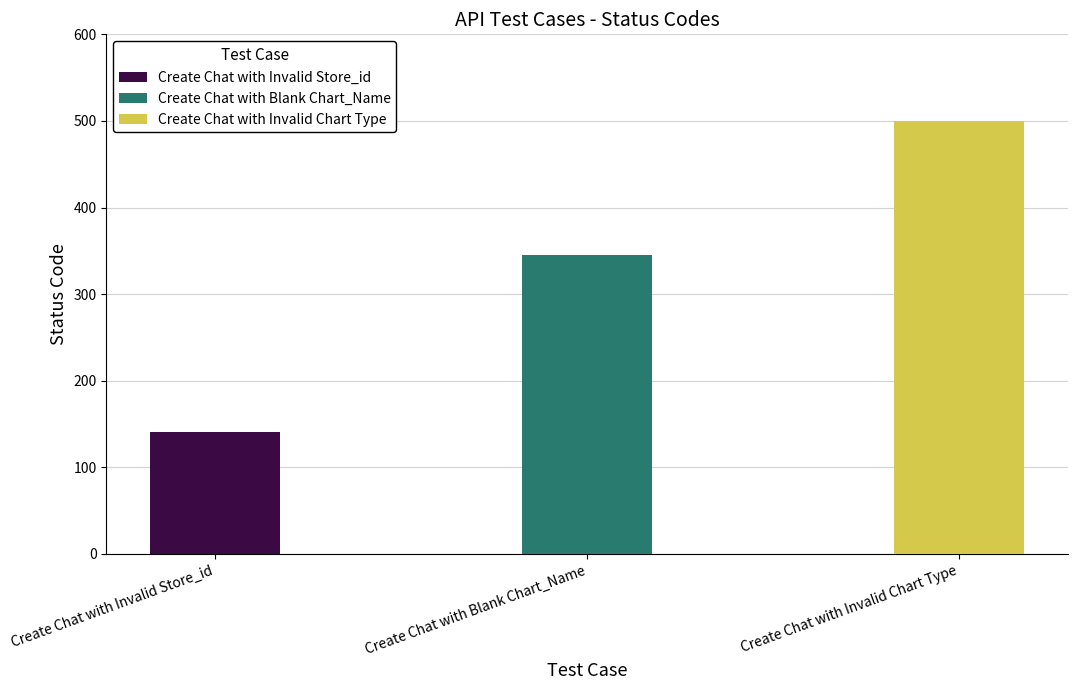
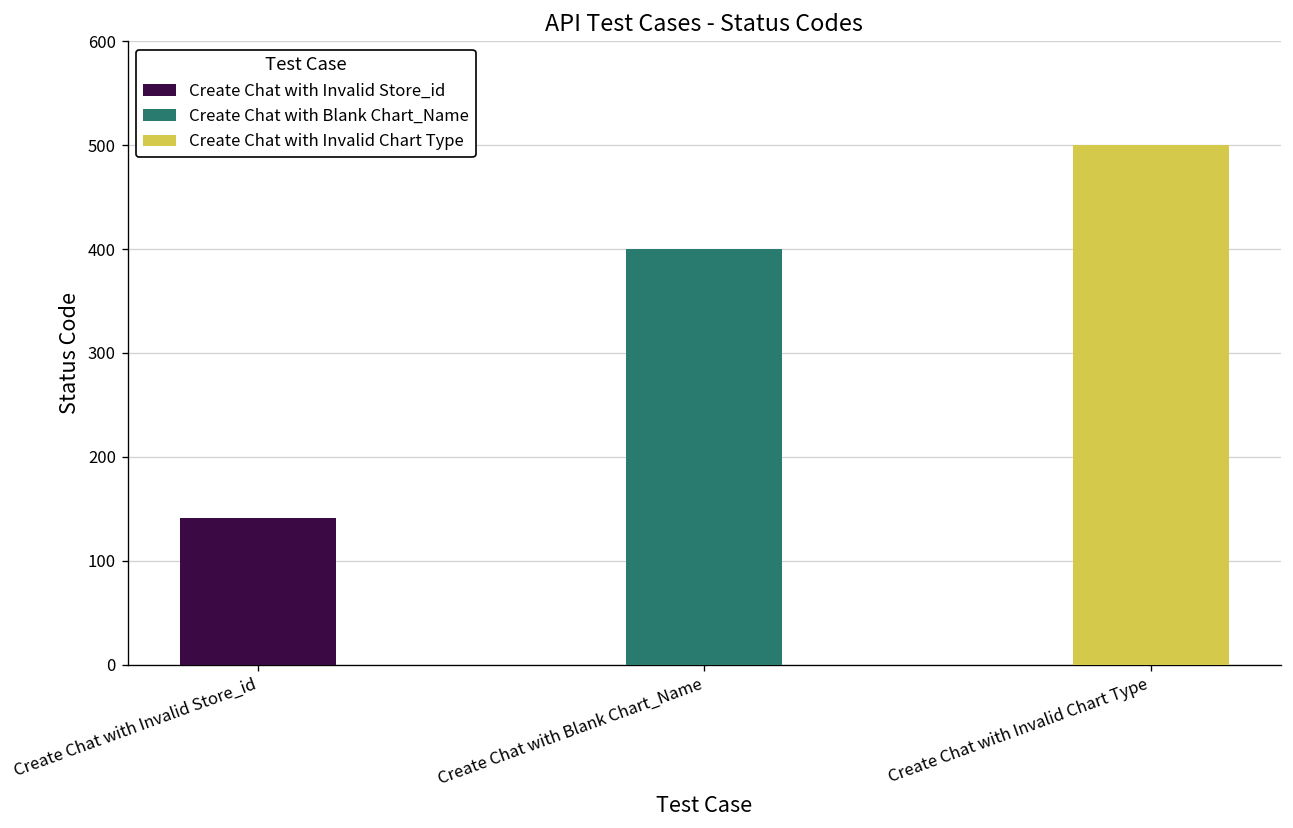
Create Chat with Blank Chart_Name: 350 -> 400
